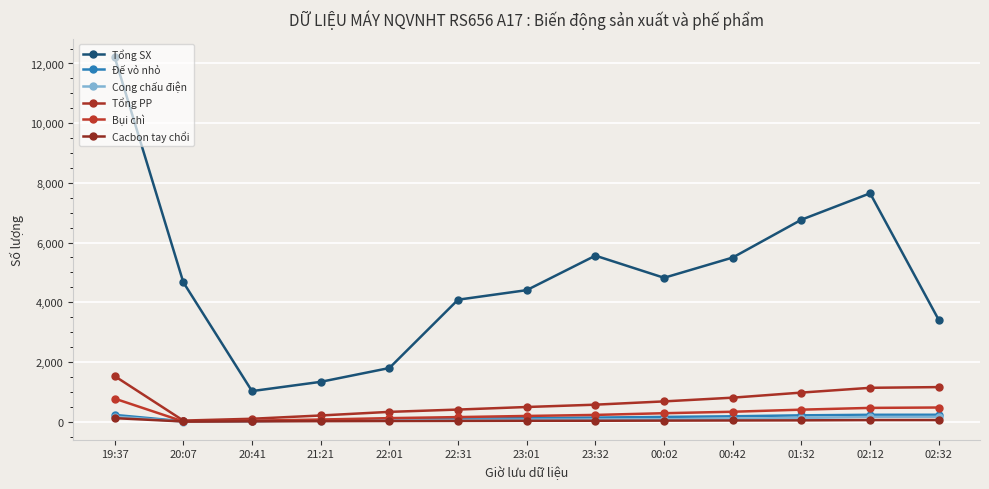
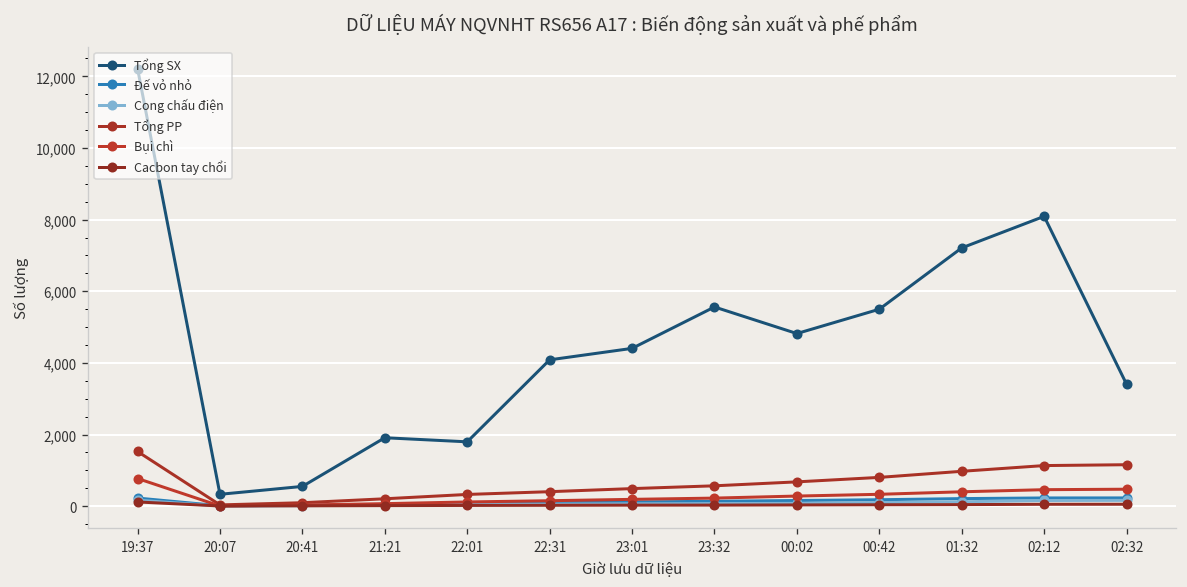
Tổng SX, 20:07: 4,700 -> 300
Tổng SX, 20:41: 1,000 -> 600
Tổng SX, 21:21: 1,300 -> 1,900
Tổng SX, 01:32: 6,800 -> 7,200
Tổng SX, 02:12: 7,700 -> 8,100
